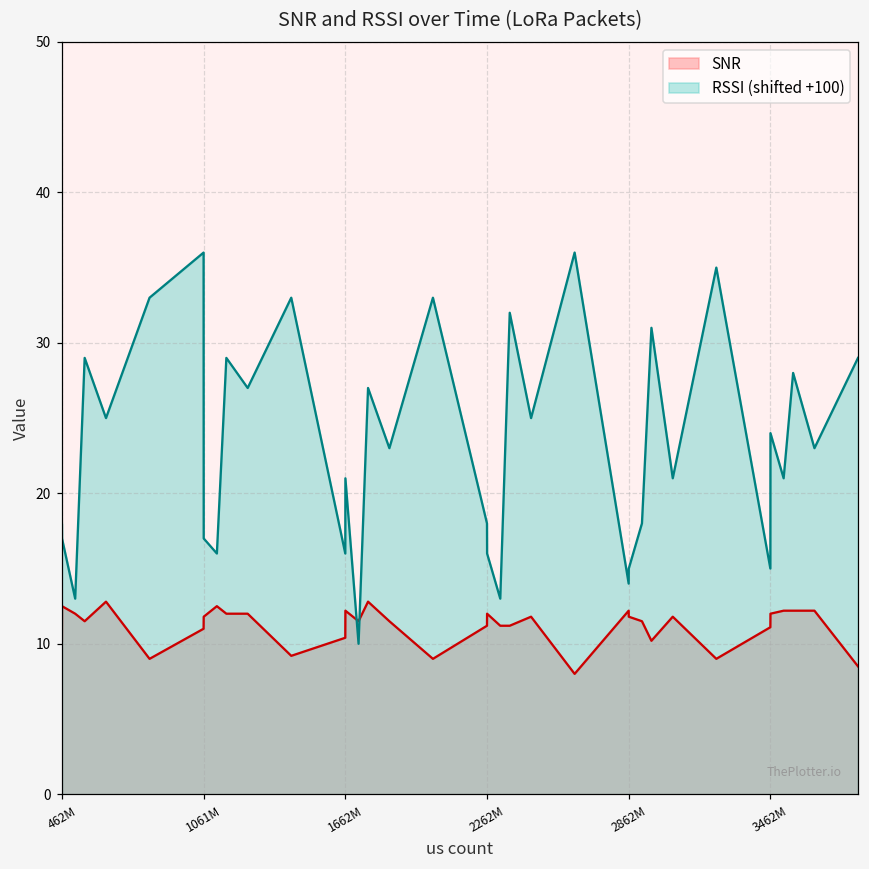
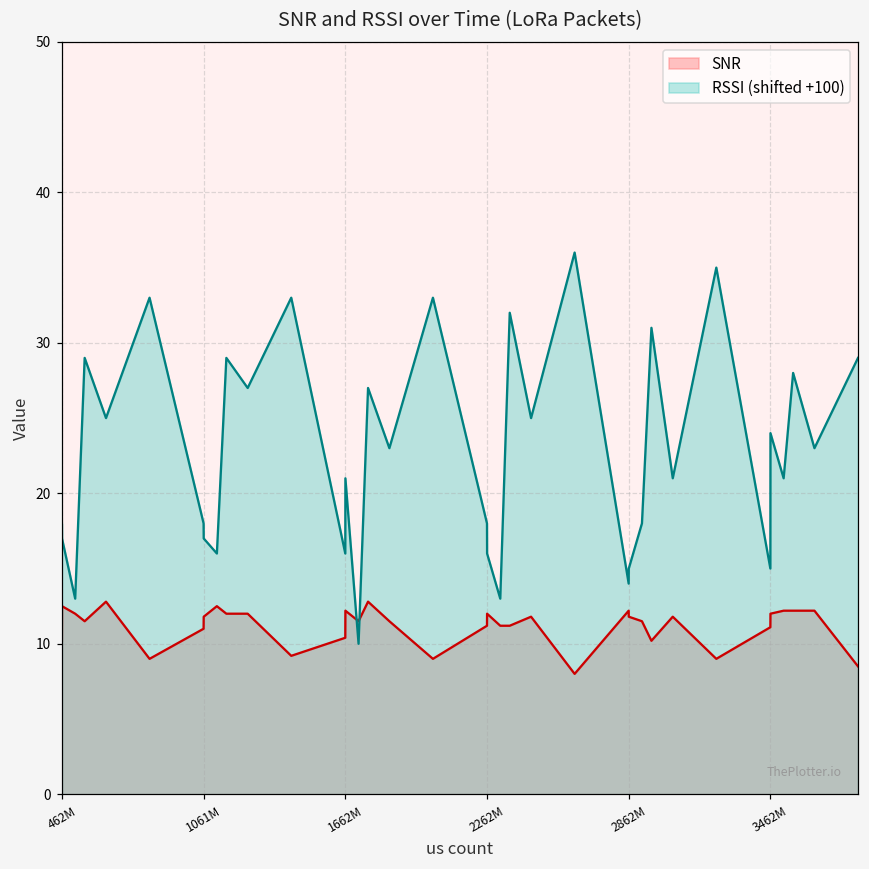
RSSI (shifted +100), 1061M: 36.0 -> 18.0
